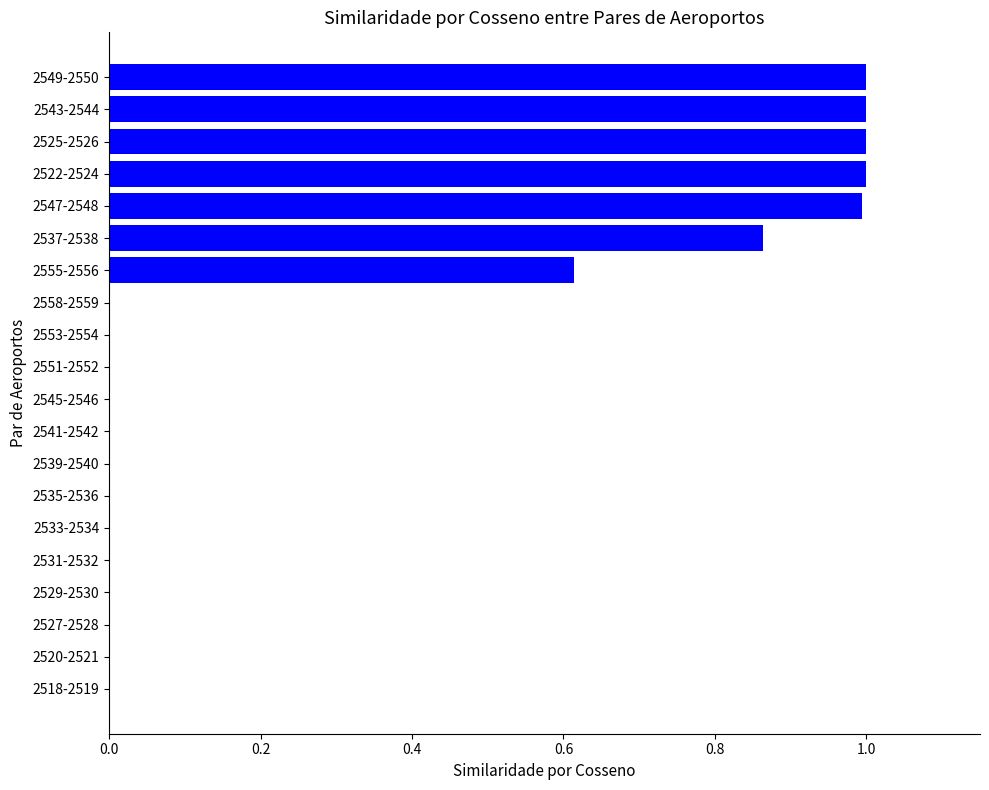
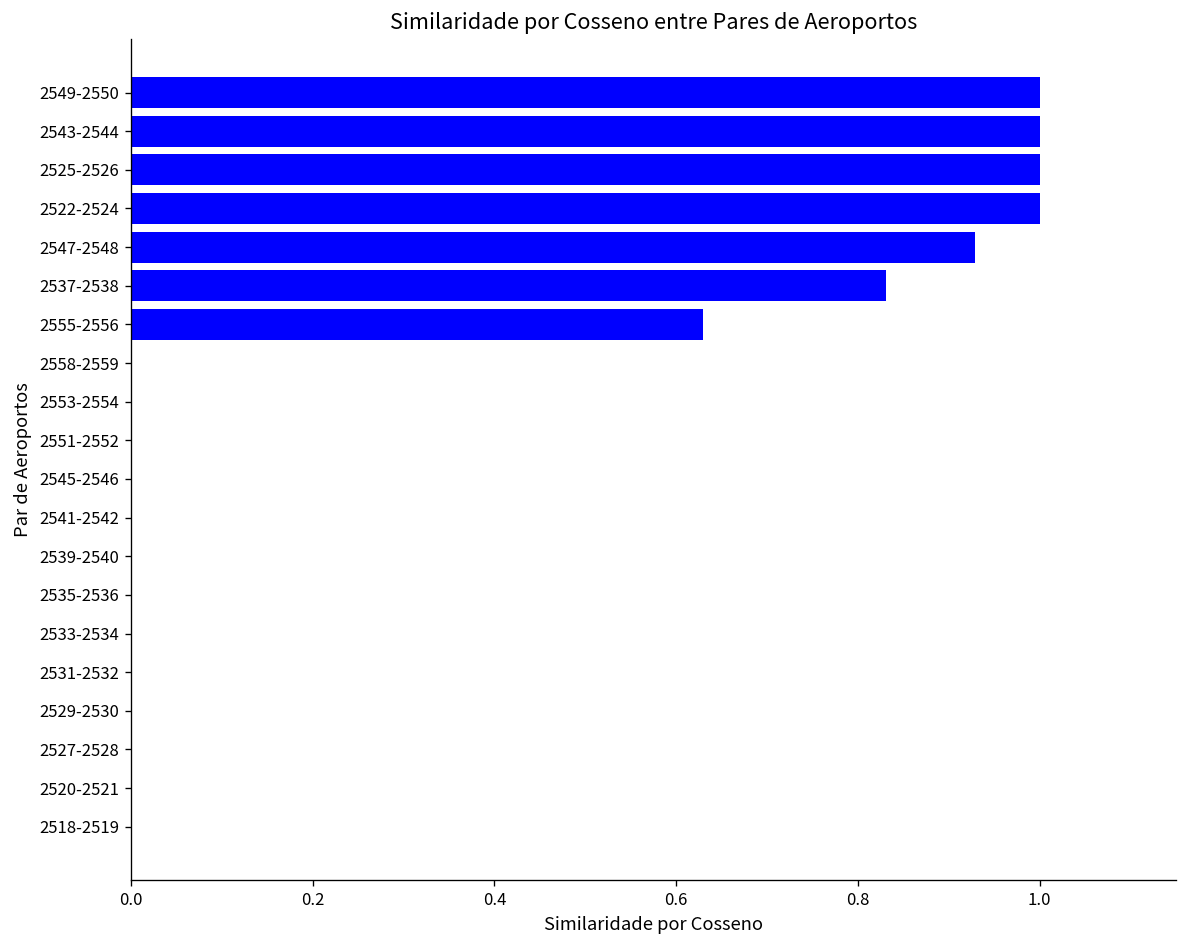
2547-2548: 0.99 -> 0.93
2537-2538: 0.86 -> 0.83
2555-2556: 0.61 -> 0.63
